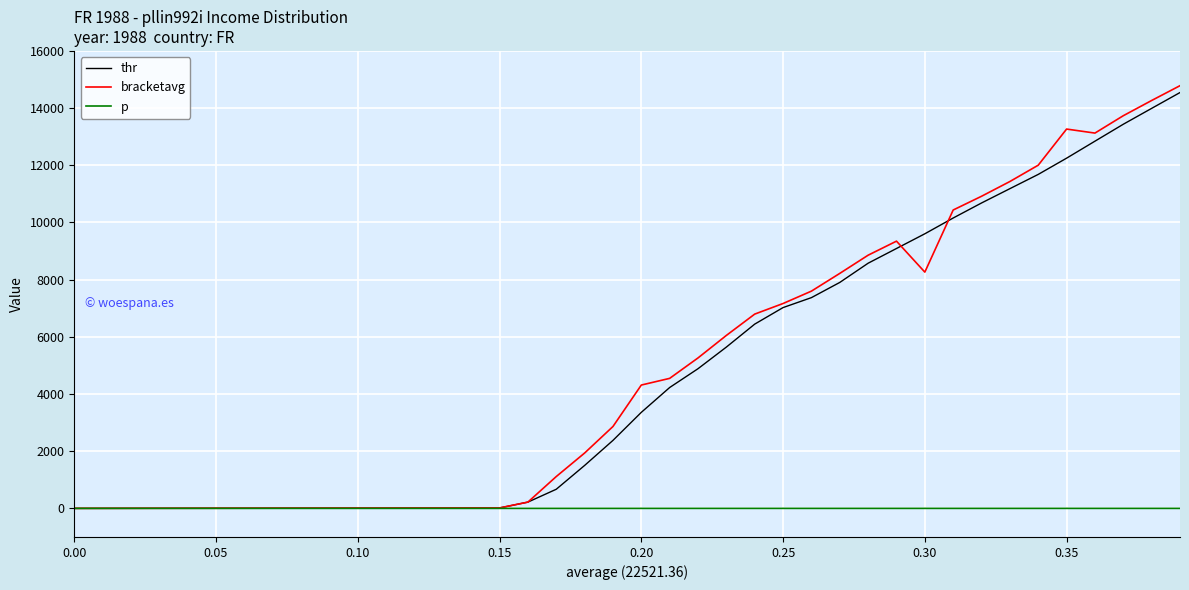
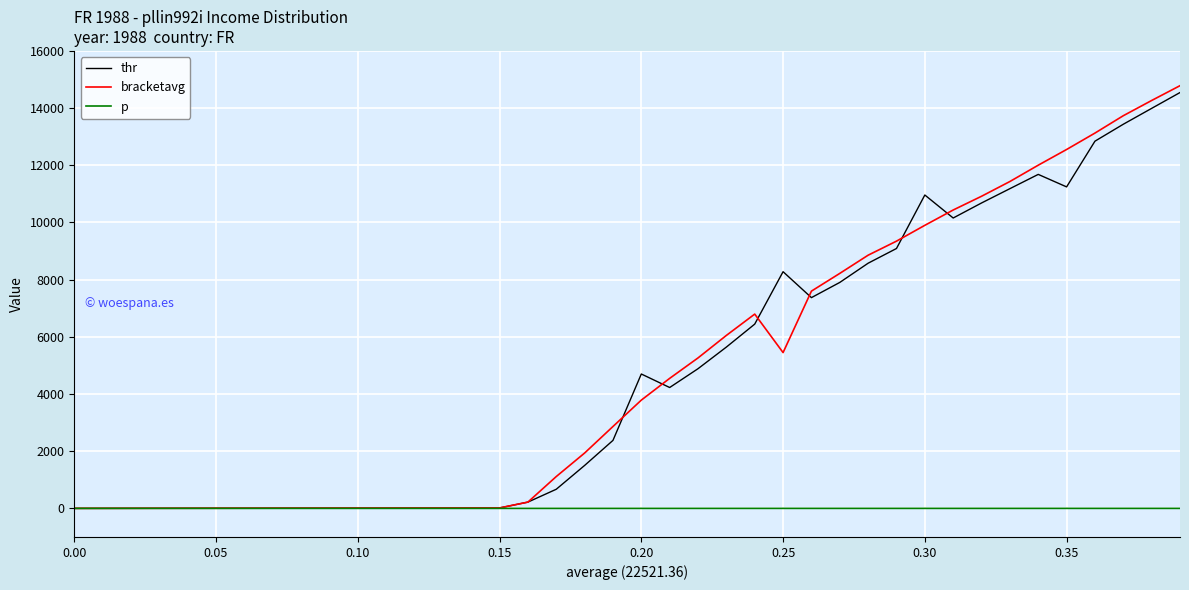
thr, 0.20: 3400 -> 4700
bracketavg, 0.20: 4300 -> 3800
thr, 0.25: 7000 -> 8300
bracketavg, 0.25: 7200 -> 5400
thr, 0.30: 9600 -> 11000
bracketavg, 0.30: 8300 -> 9900
thr, 0.35: 12200 -> 11200
bracketavg, 0.35: 13300 -> 12600
